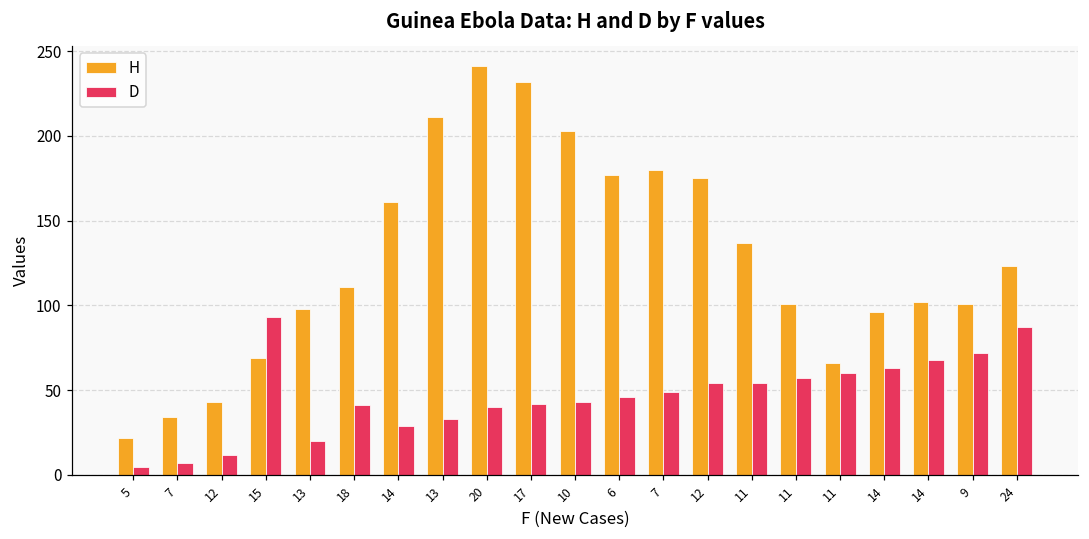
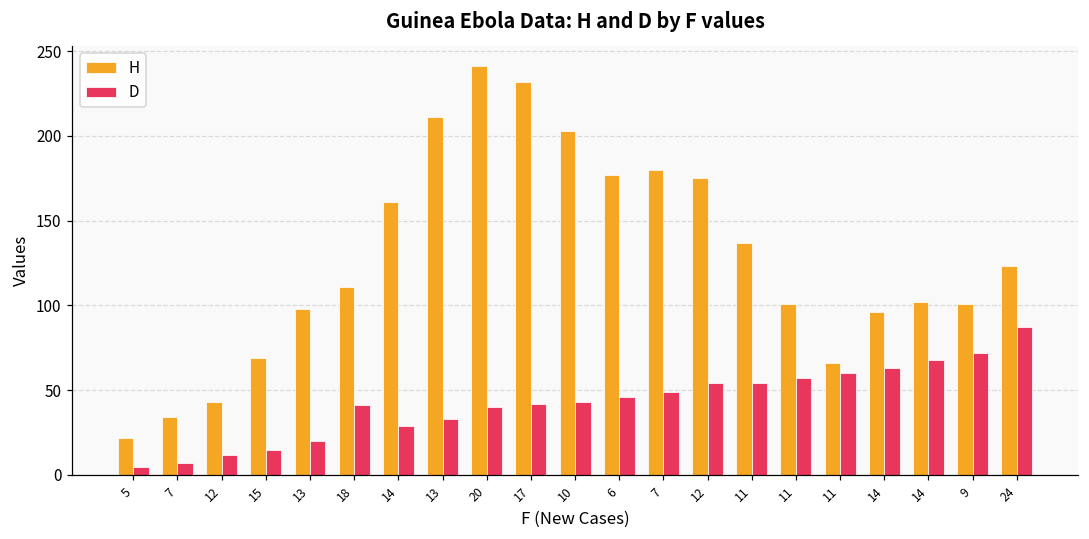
D, 15: 93 -> 15
